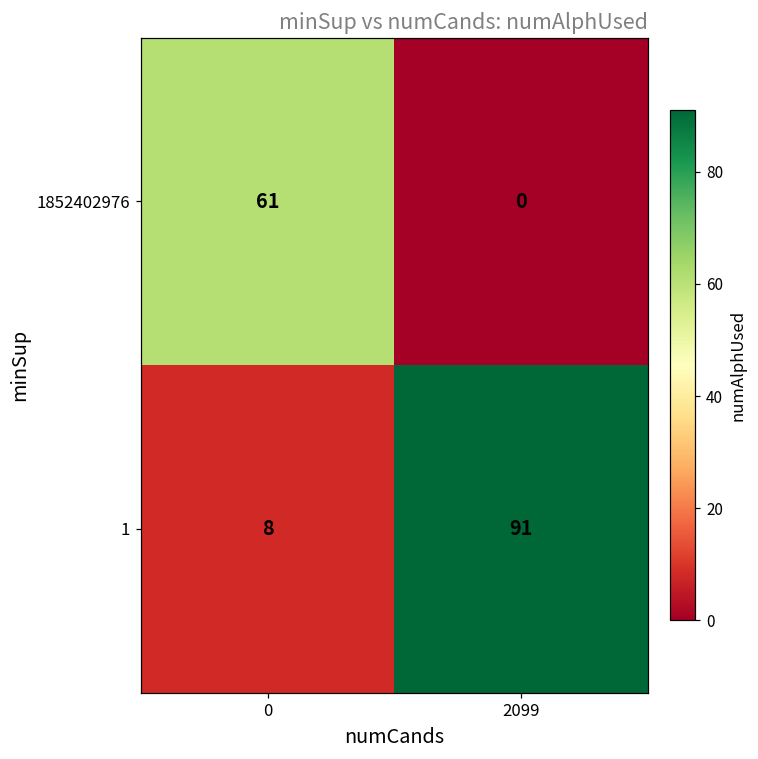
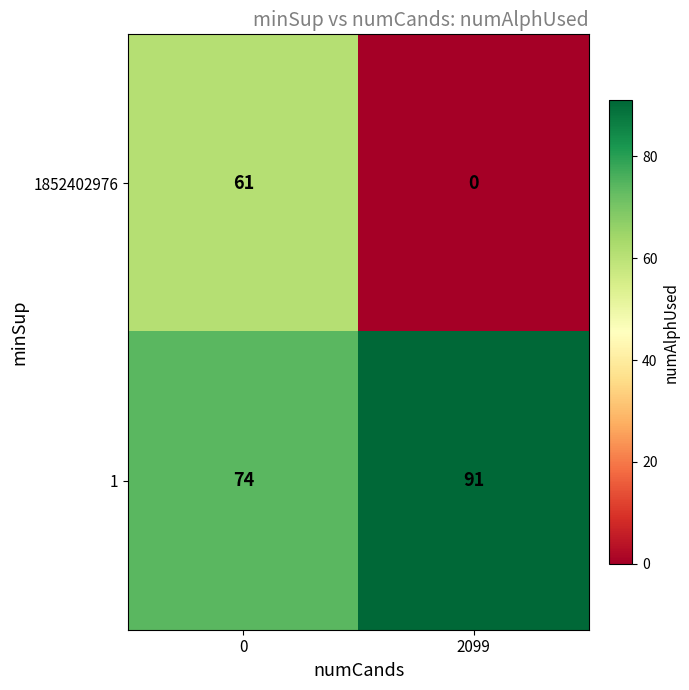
1, 0: 8 -> 74
